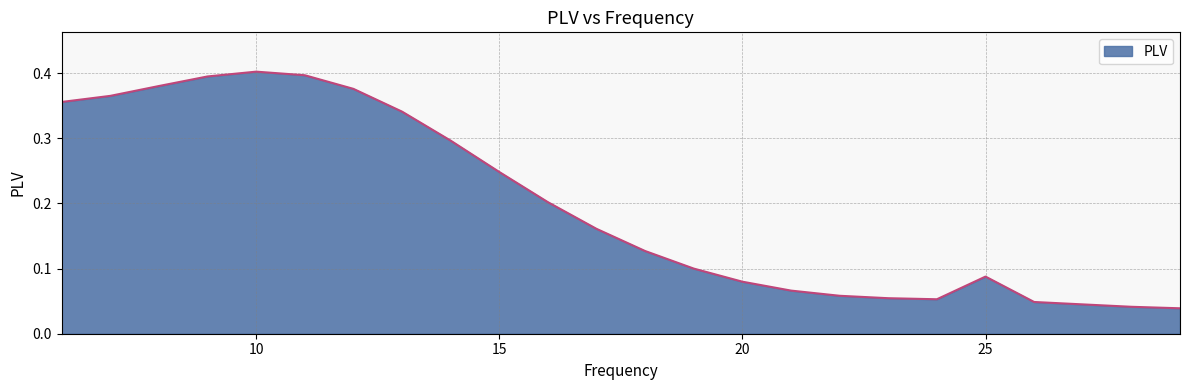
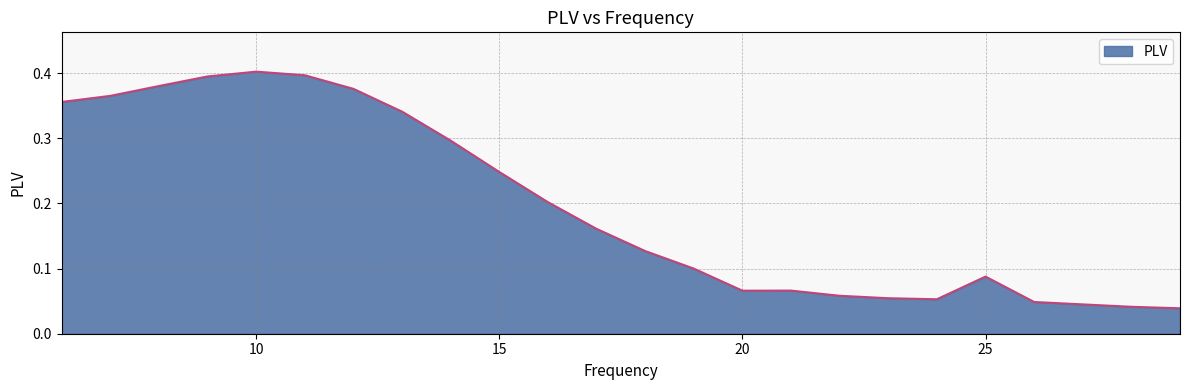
20: 0.08 -> 0.07
